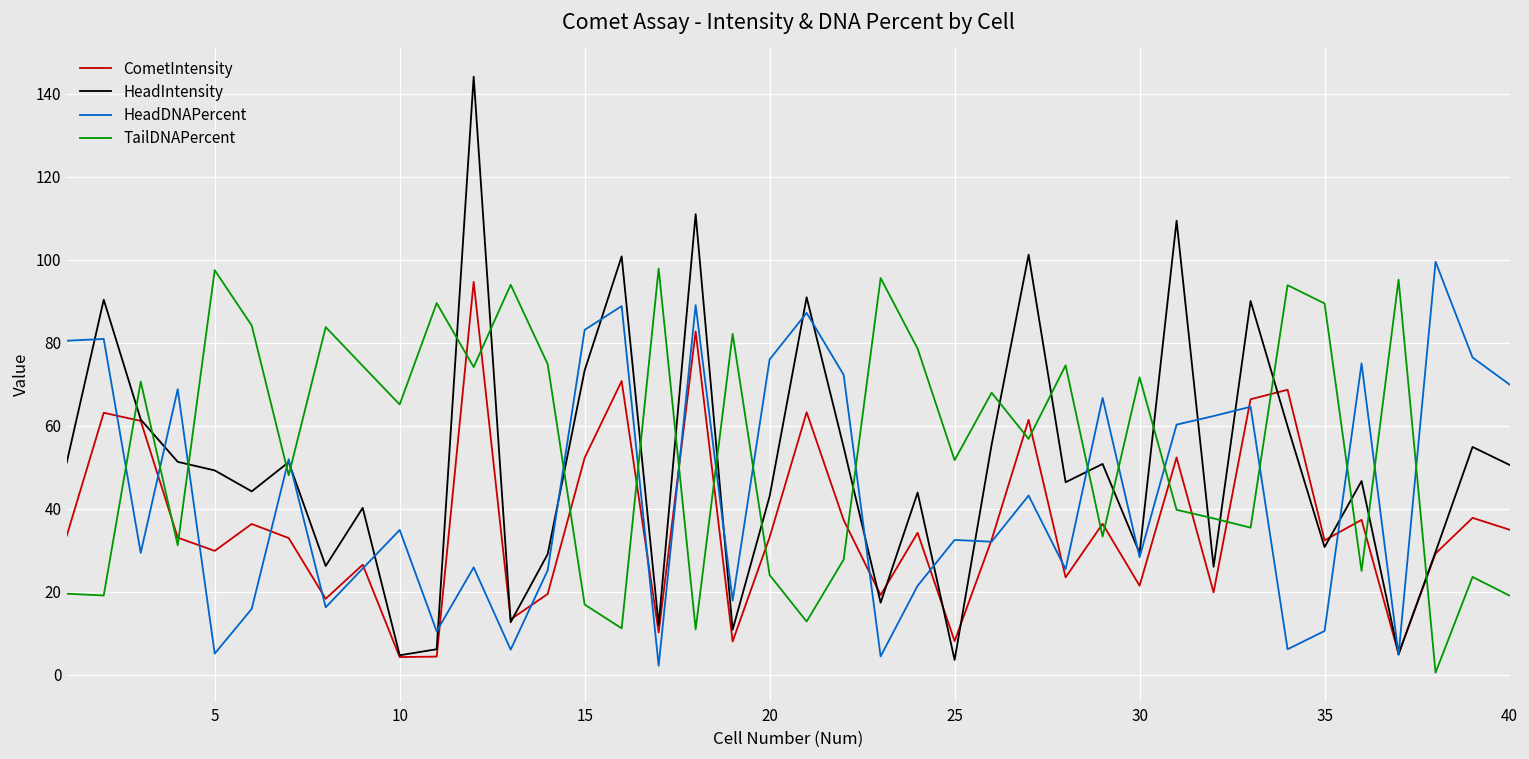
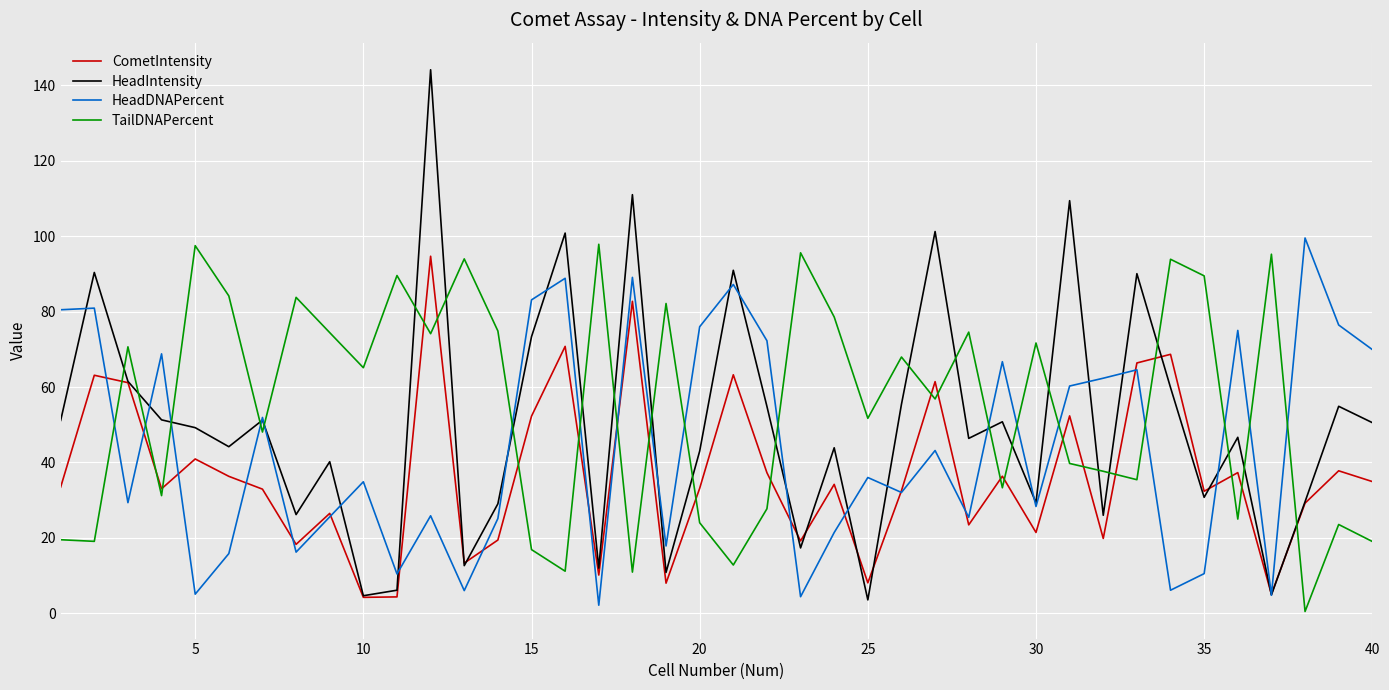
CometIntensity, 5: 30 -> 41
HeadDNAPercent, 25: 32 -> 36
